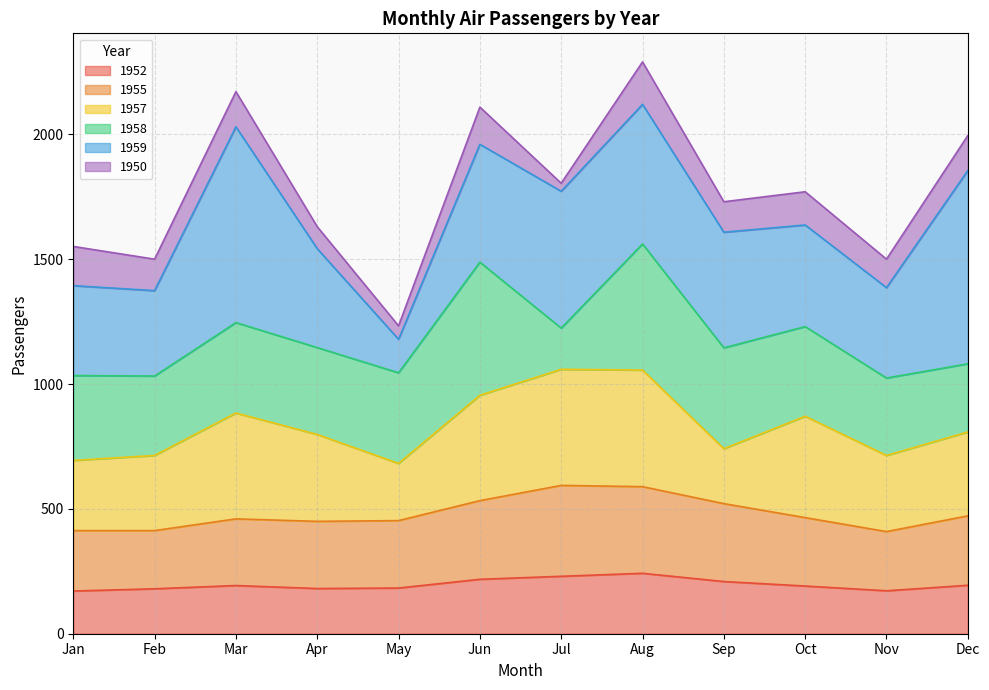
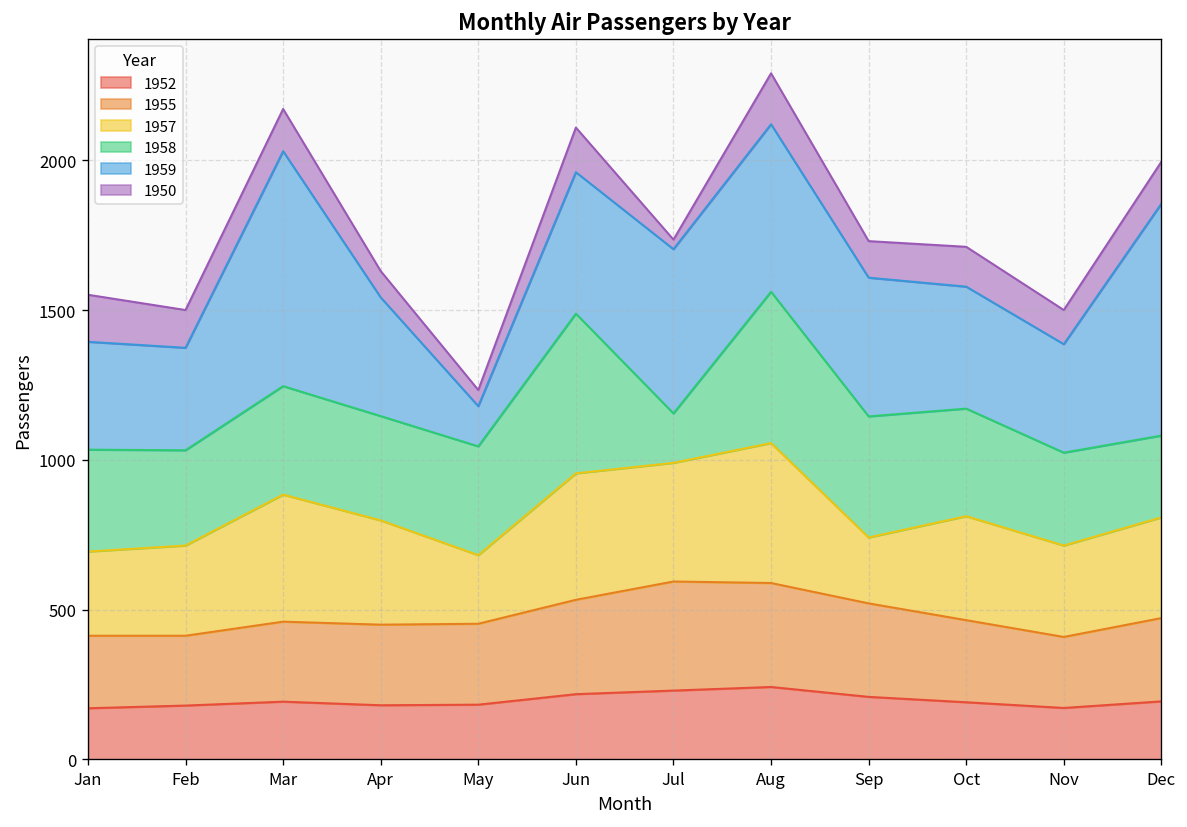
1957, Jul: 470 -> 400
1957, Oct: 410 -> 350
